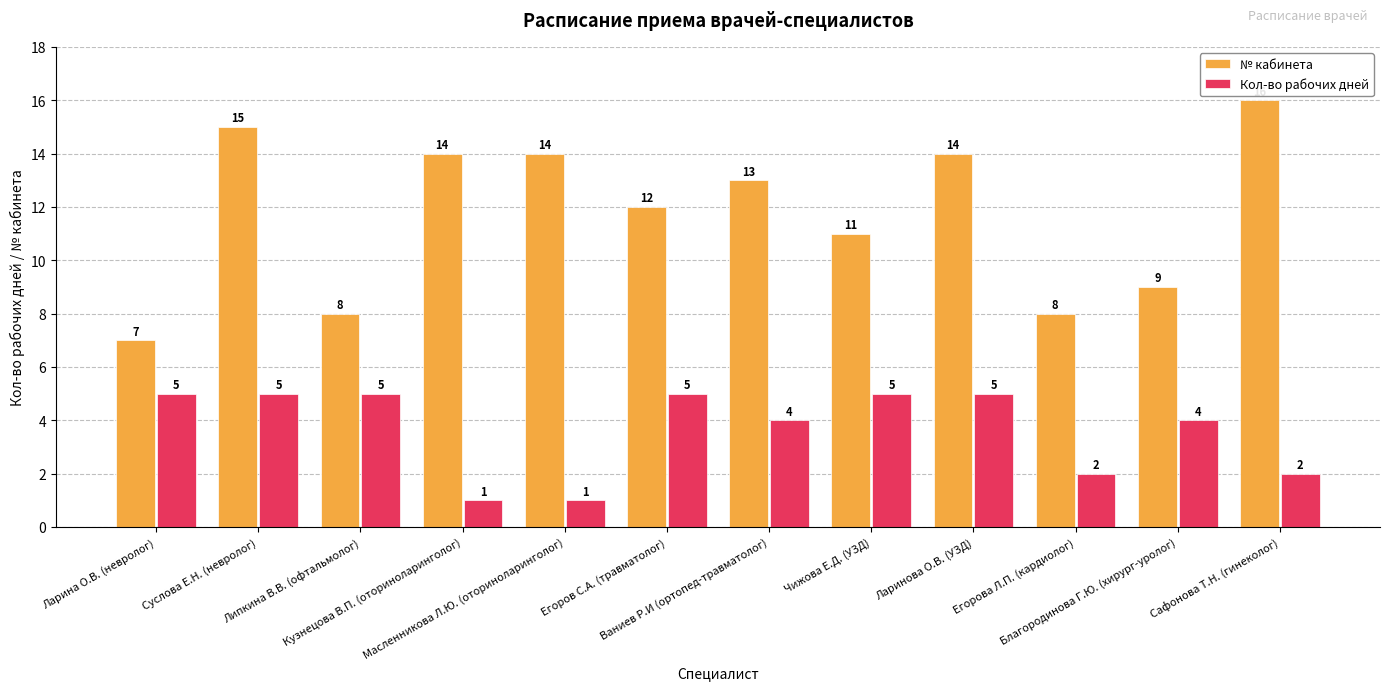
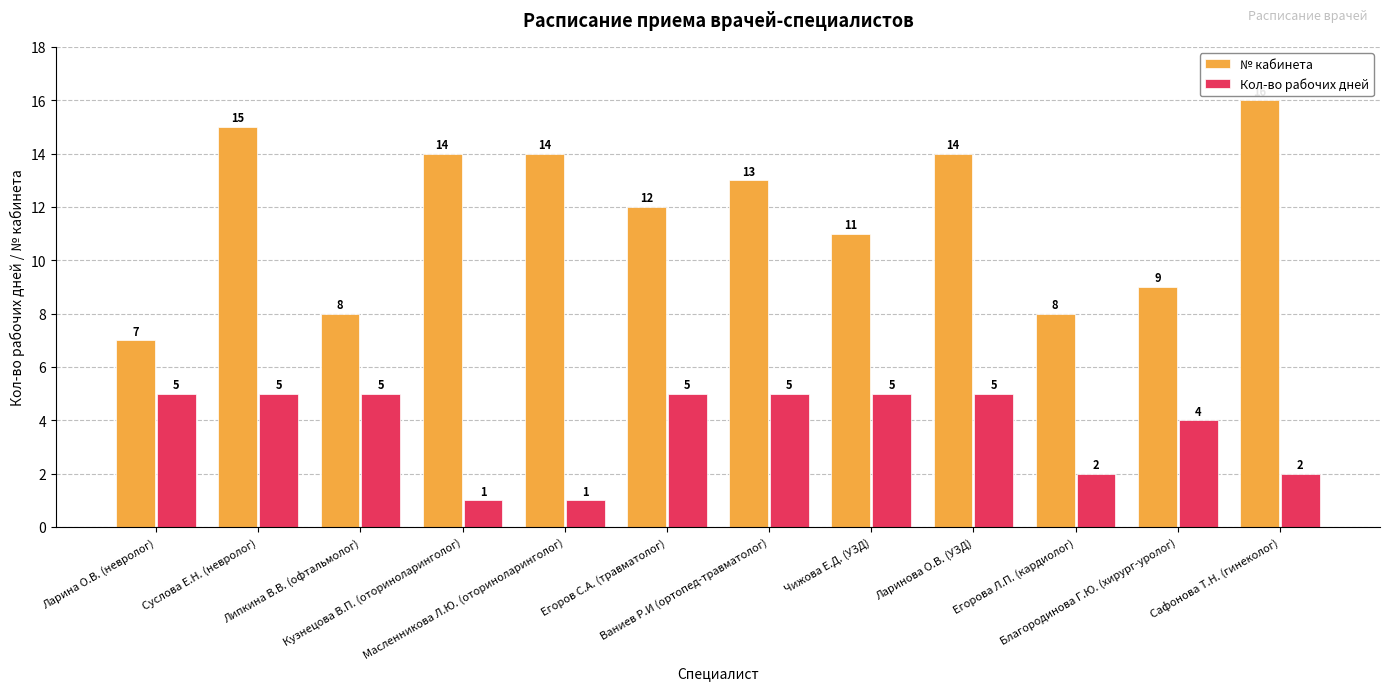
Кол-во рабочих дней, Ваниев Р.И (ортопед-травматолог): 4 -> 5
